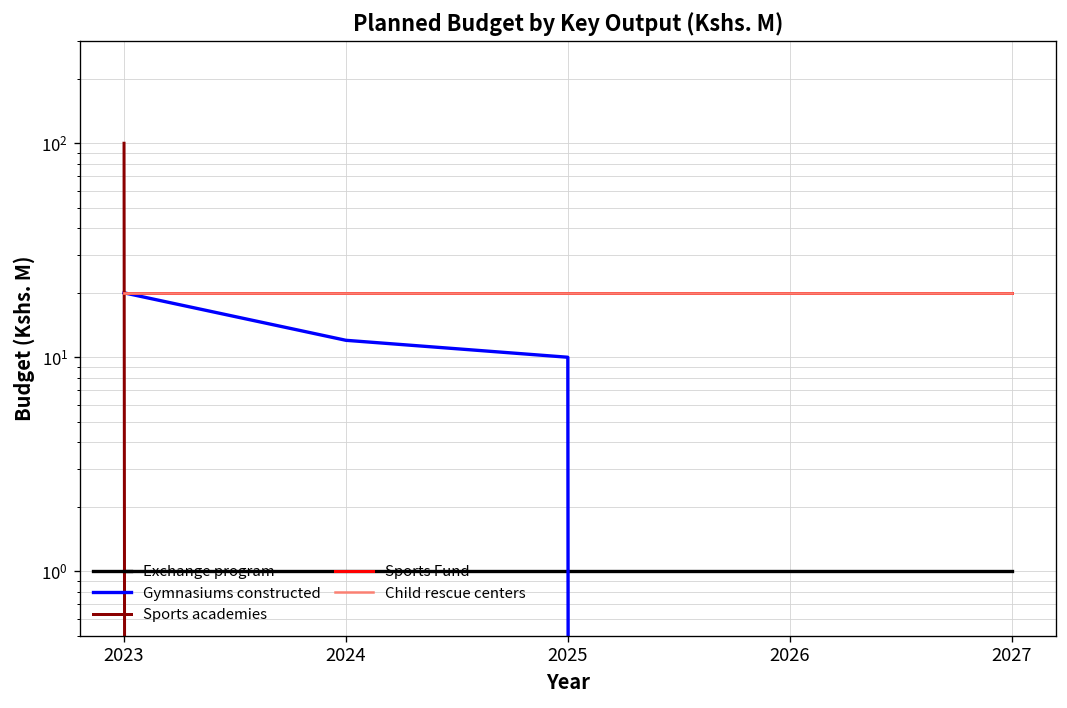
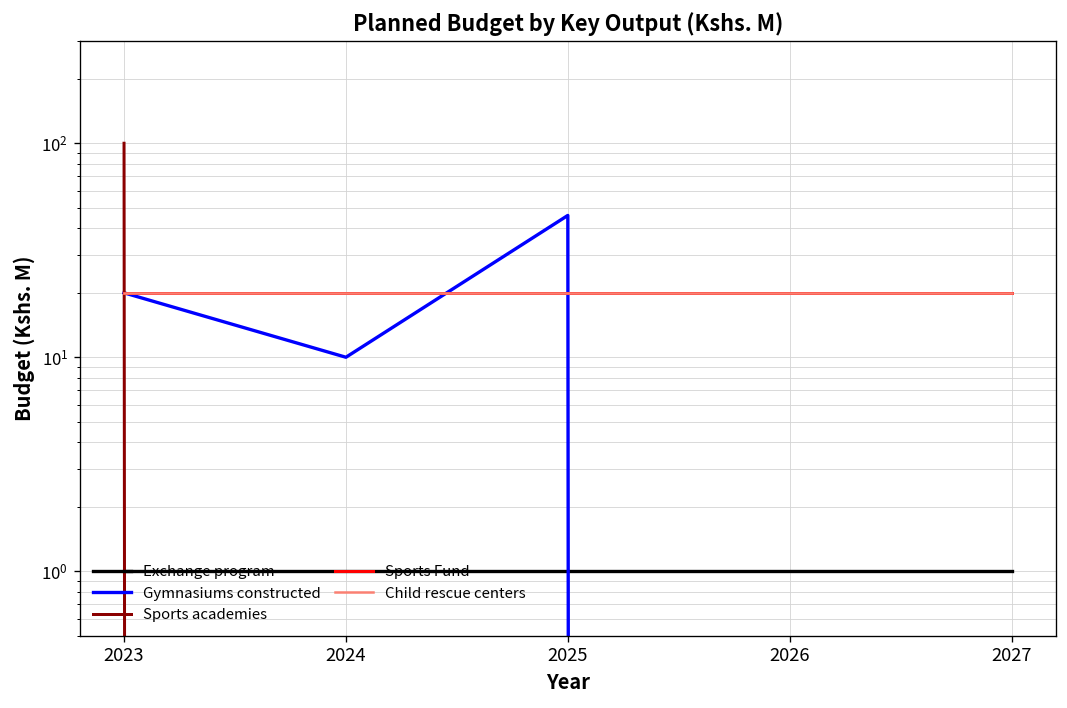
Gymnasiums constructed, 2024: 12 -> 10
Gymnasiums constructed, 2025: 10 -> 46
